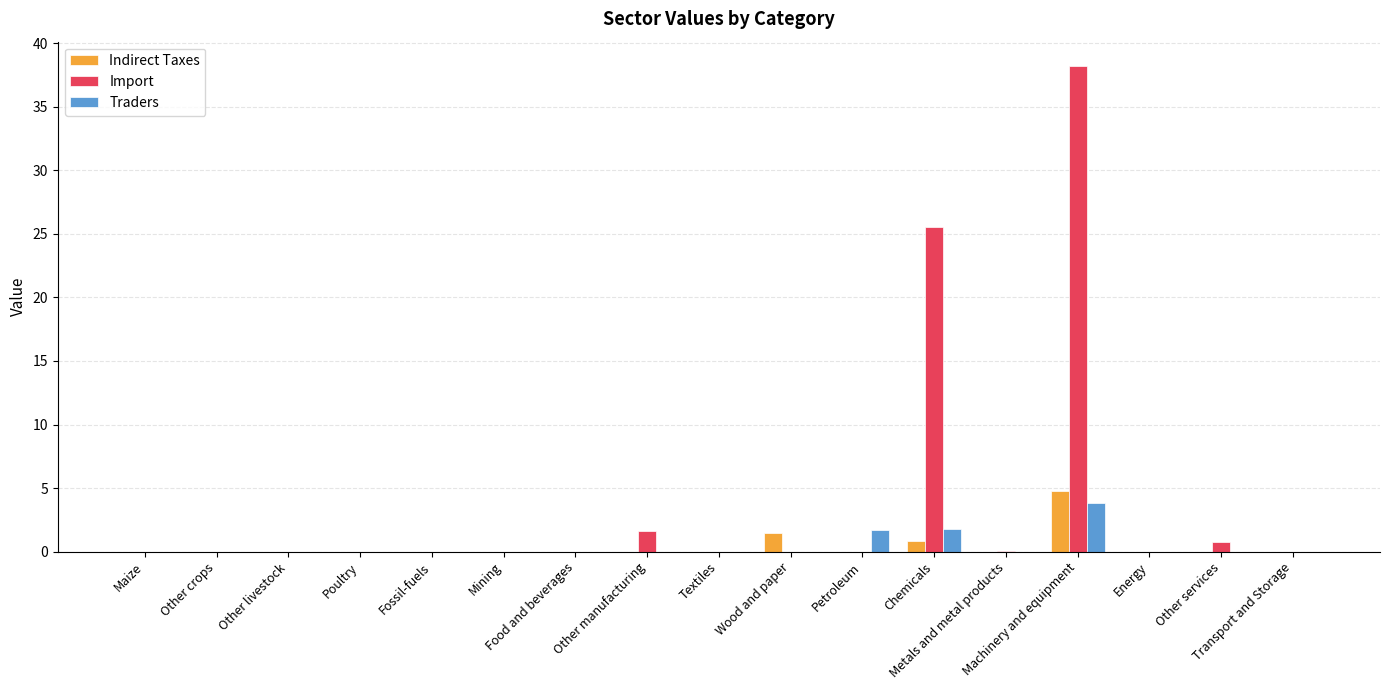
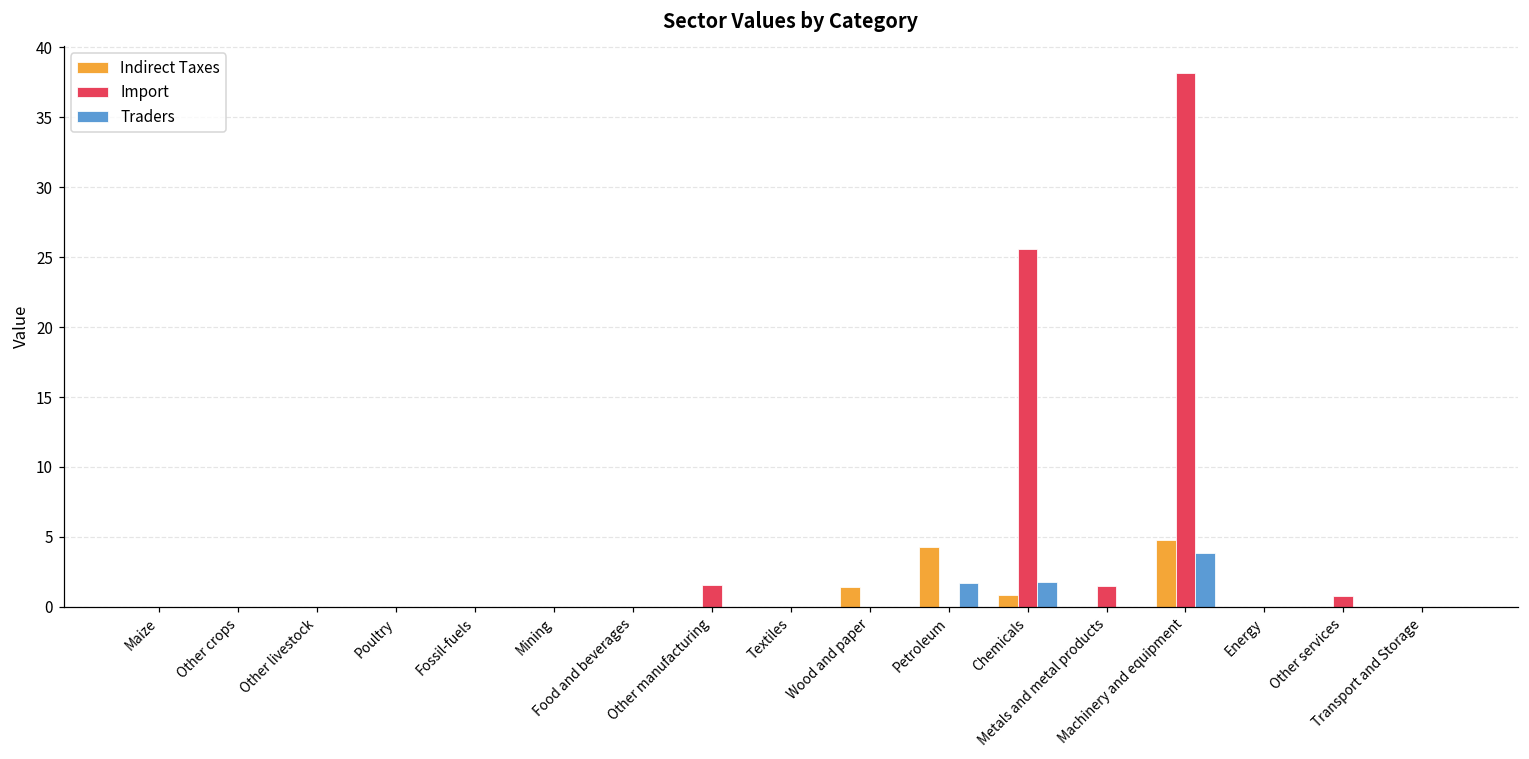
Indirect Taxes, Petroleum: 0.0 -> 4.3
Import, Metals and metal products: 0.0 -> 1.5
